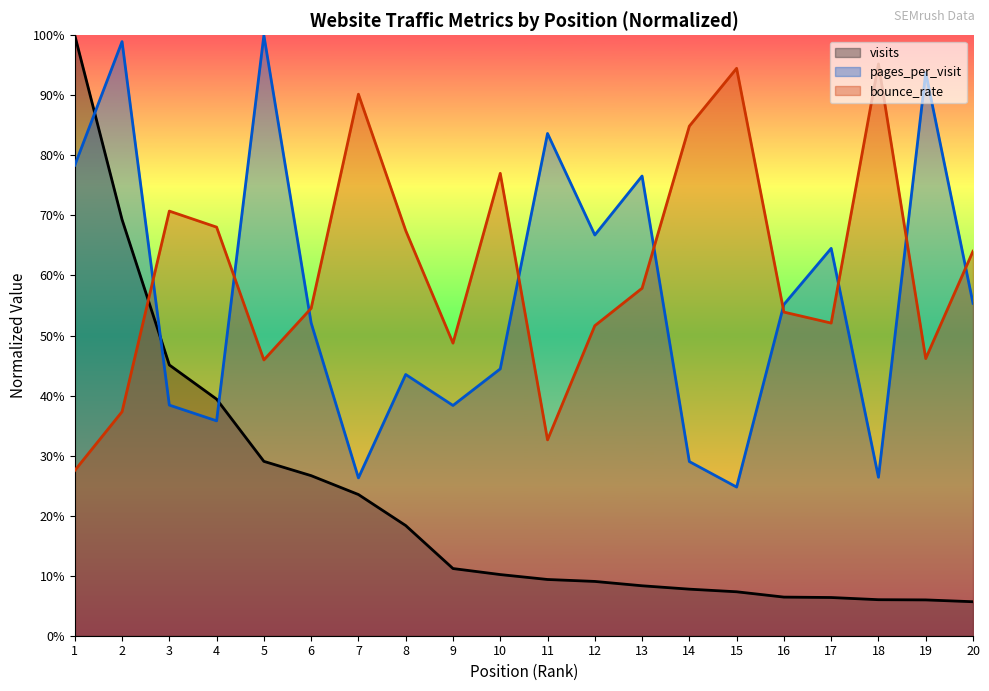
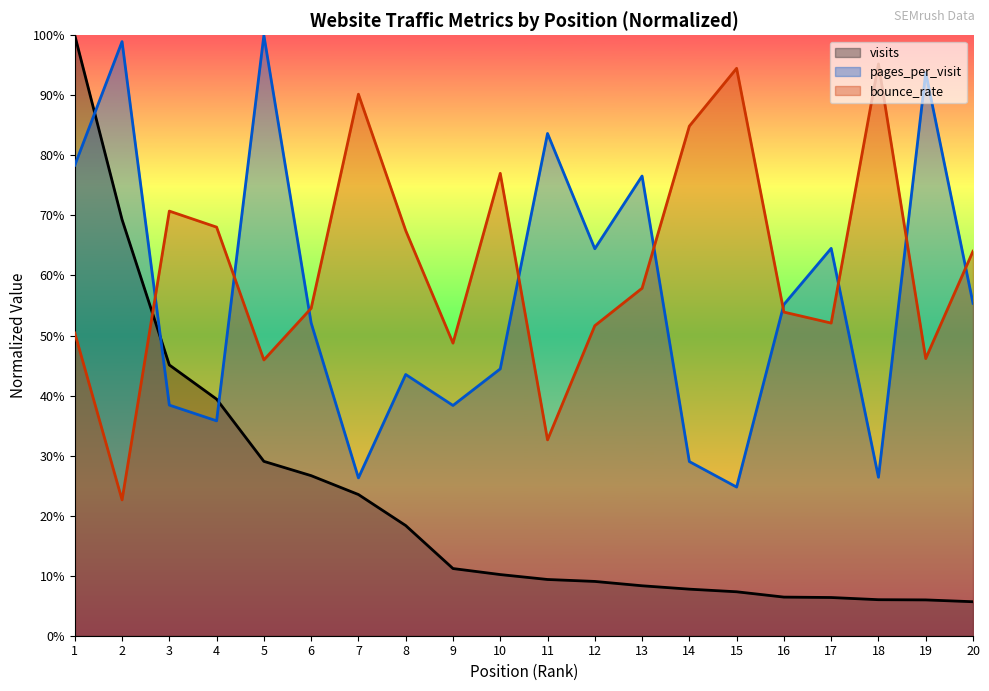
bounce_rate, 1: 28% -> 50%
bounce_rate, 2: 37% -> 23%
pages_per_visit, 12: 67% -> 64%
